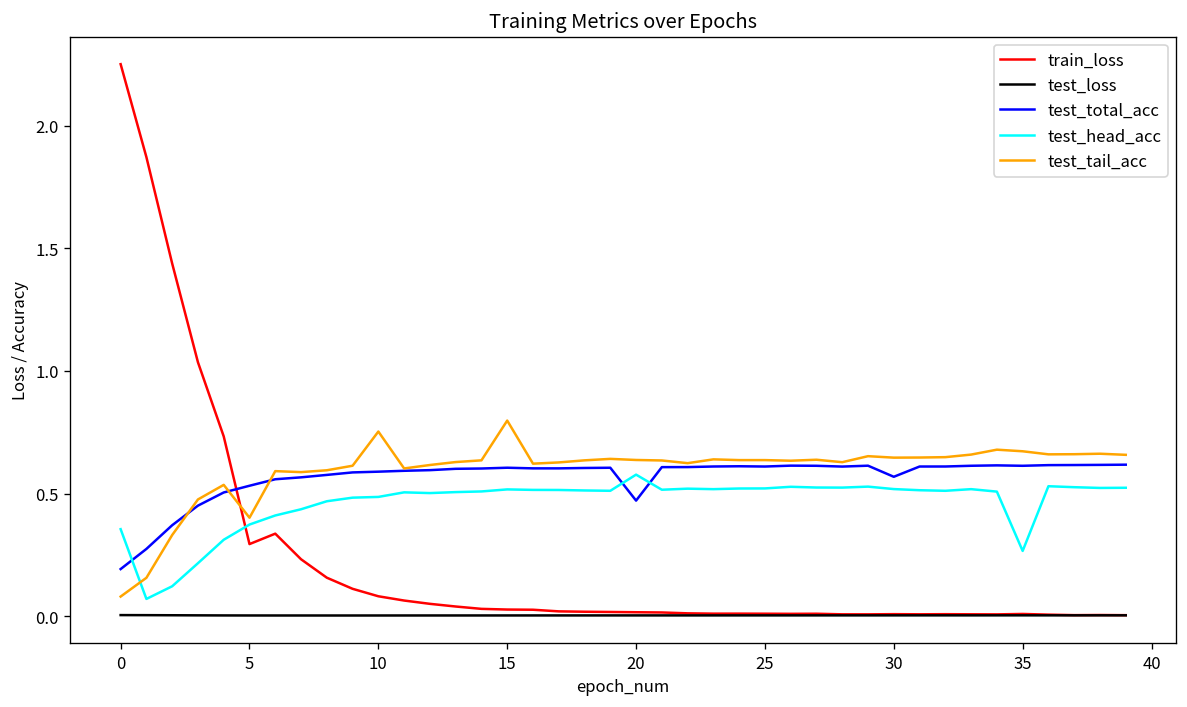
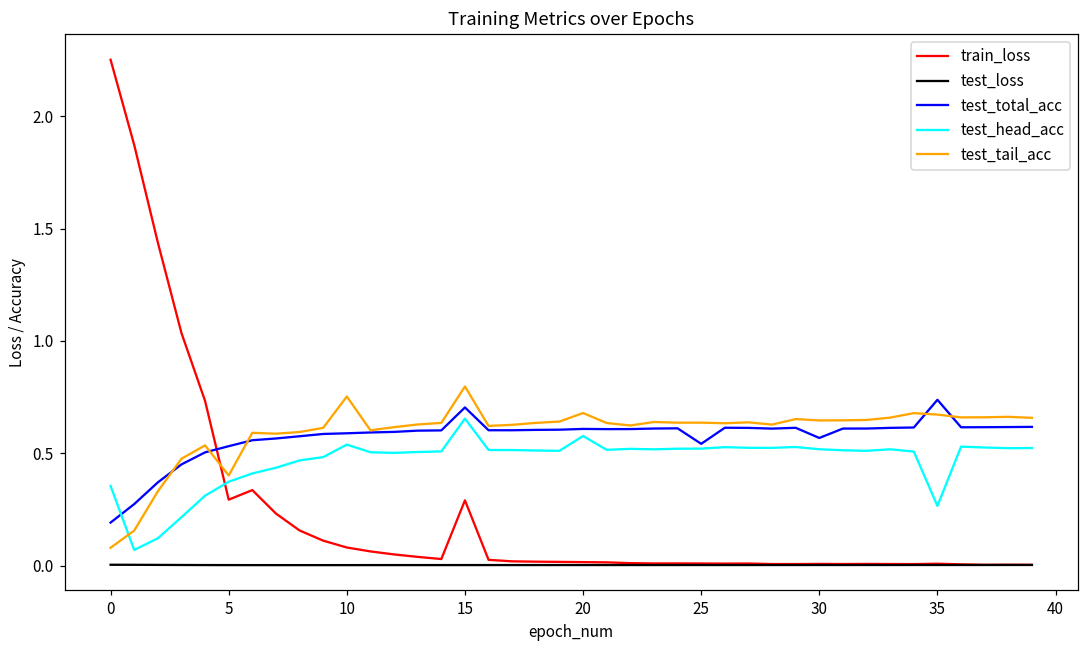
test_head_acc, 10: 0.49 -> 0.54
train_loss, 15: 0.03 -> 0.29
test_total_acc, 15: 0.61 -> 0.70
test_head_acc, 15: 0.52 -> 0.65
test_total_acc, 20: 0.47 -> 0.61
test_tail_acc, 20: 0.64 -> 0.68
test_total_acc, 25: 0.61 -> 0.54
test_total_acc, 35: 0.61 -> 0.74
